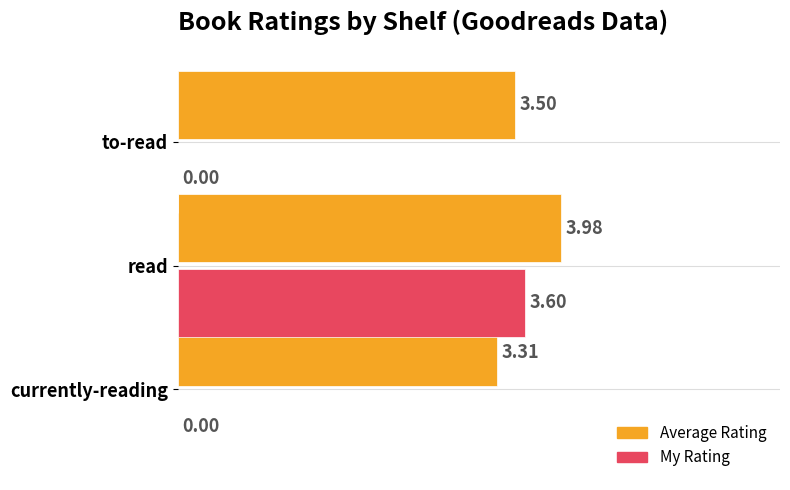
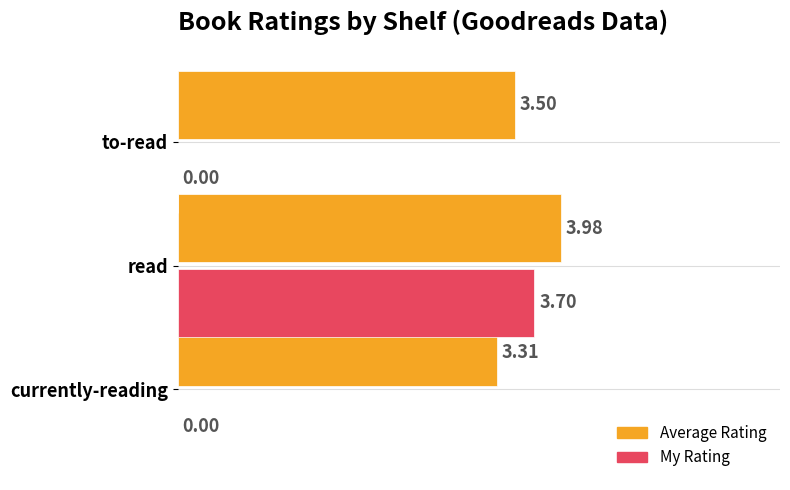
My Rating, read: 3.60 -> 3.70
